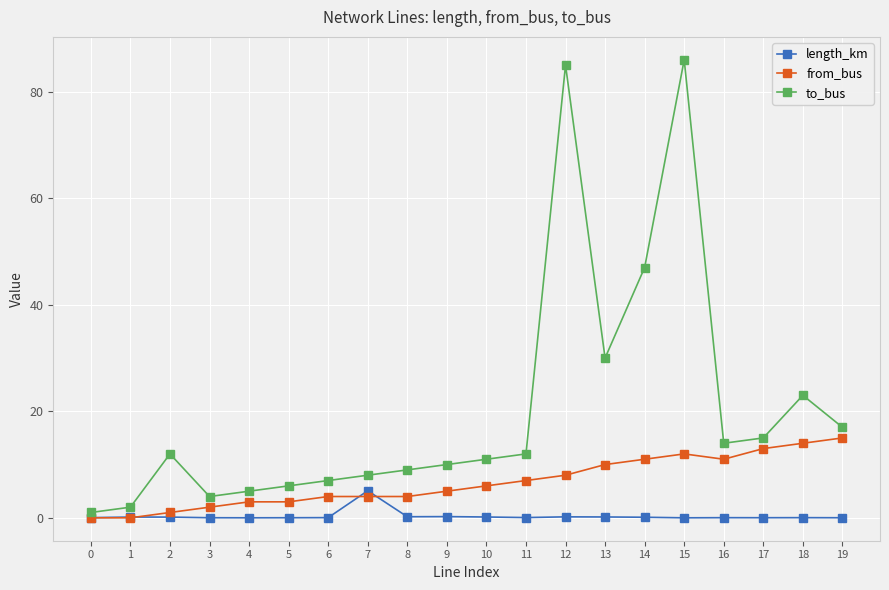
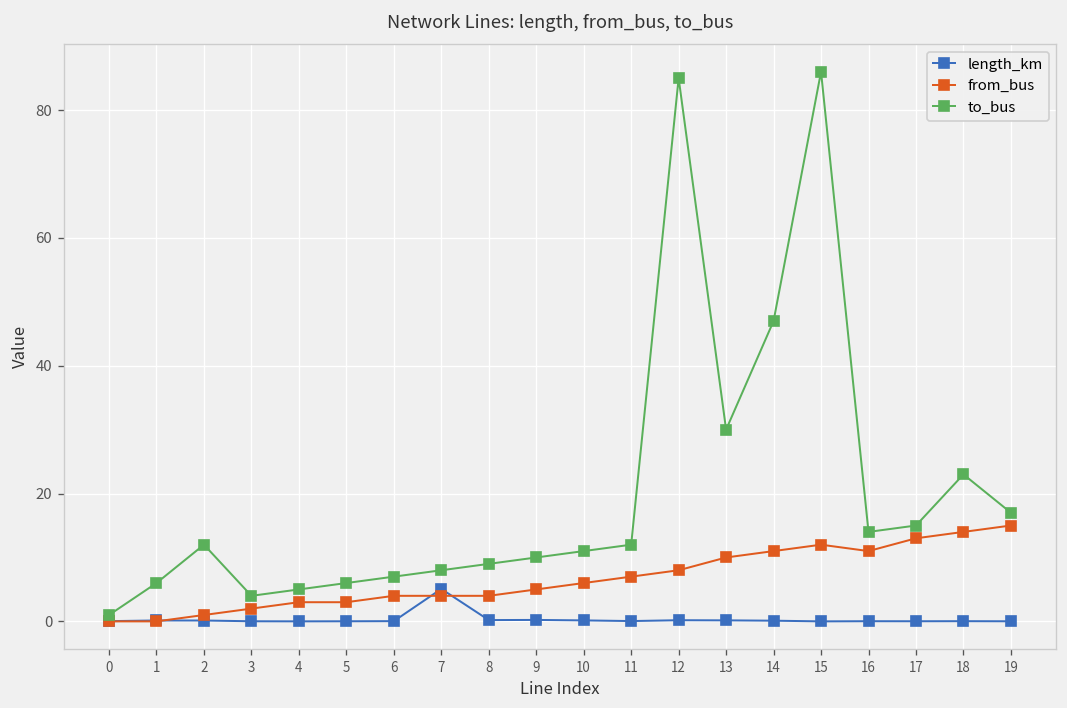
to_bus, 1: 2 -> 6
